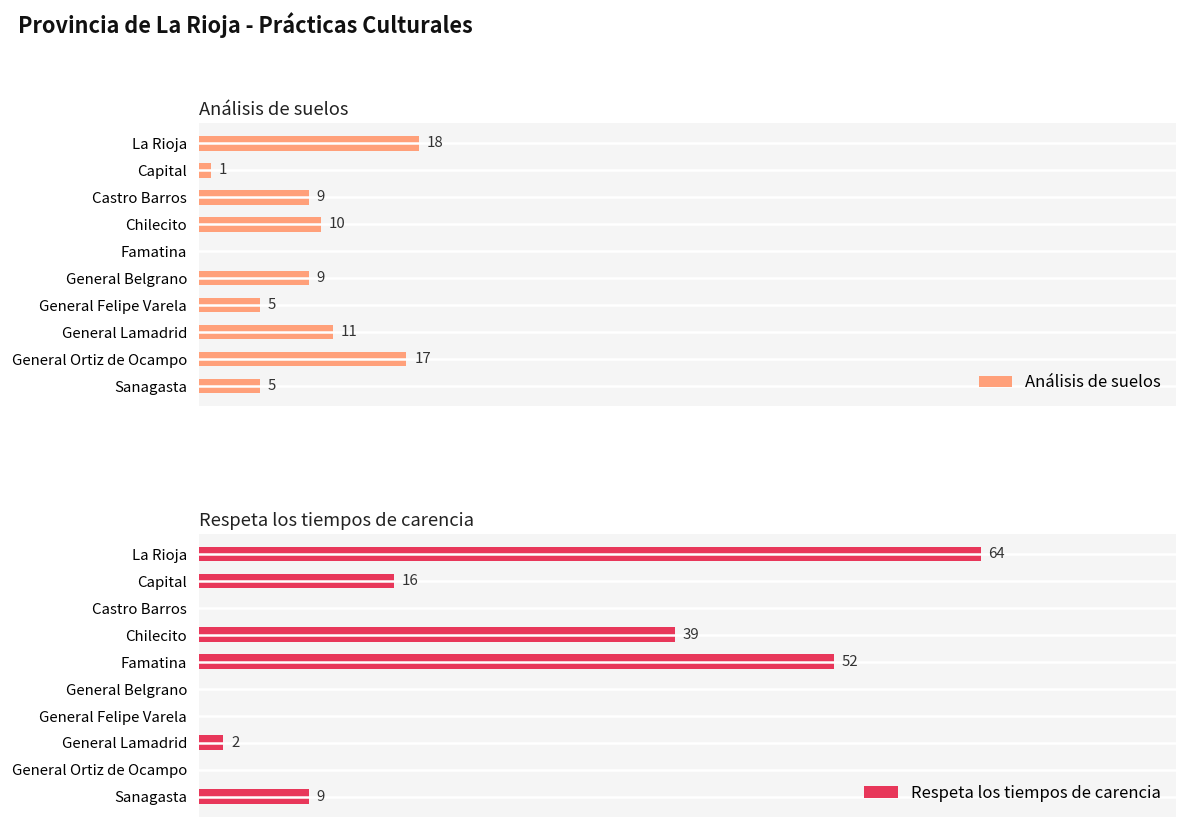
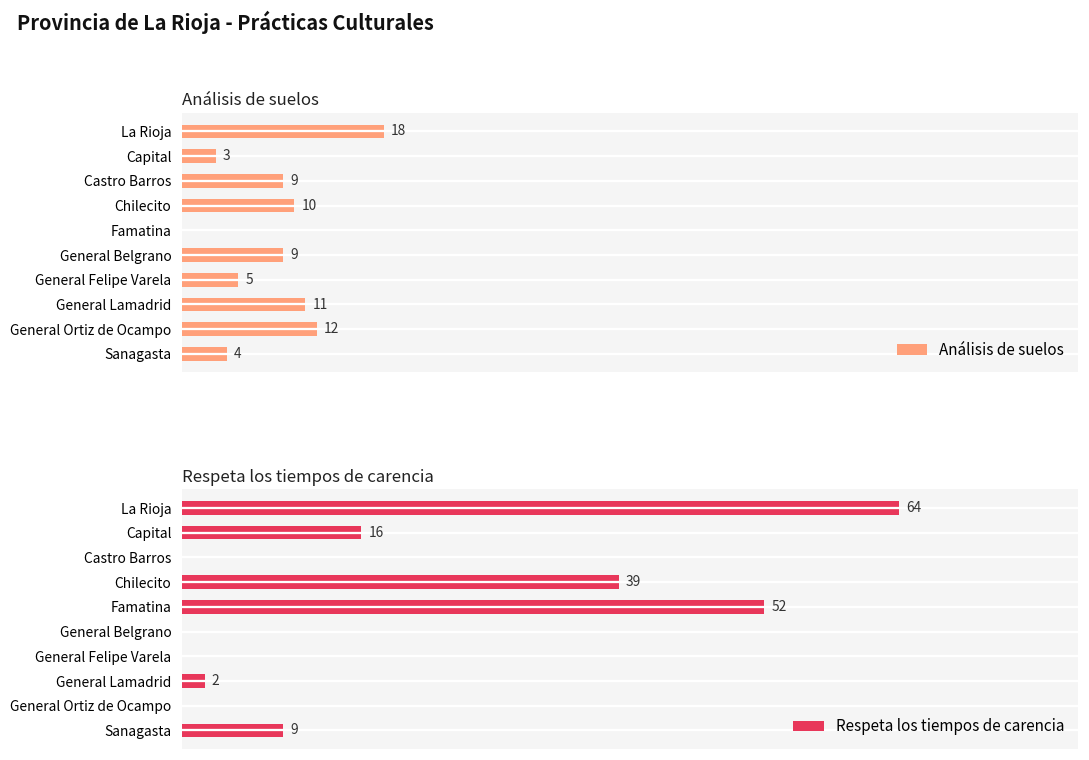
Análisis de suelos, Capital: 1 -> 3
Análisis de suelos, General Ortiz de Ocampo: 17 -> 12
Análisis de suelos, Sanagasta: 5 -> 4
